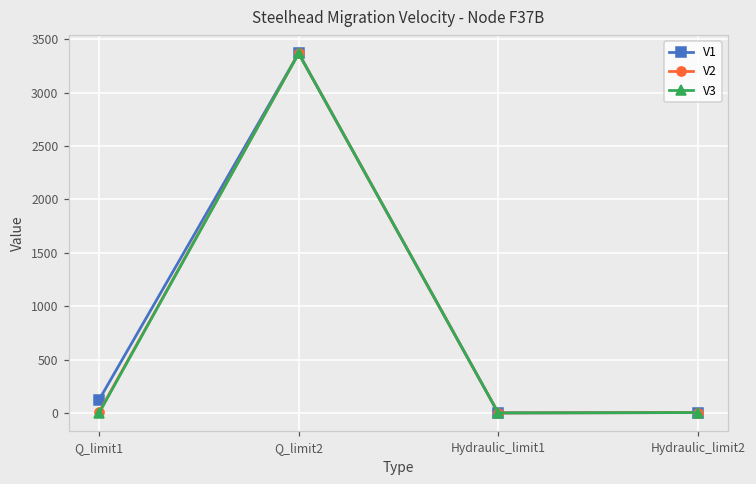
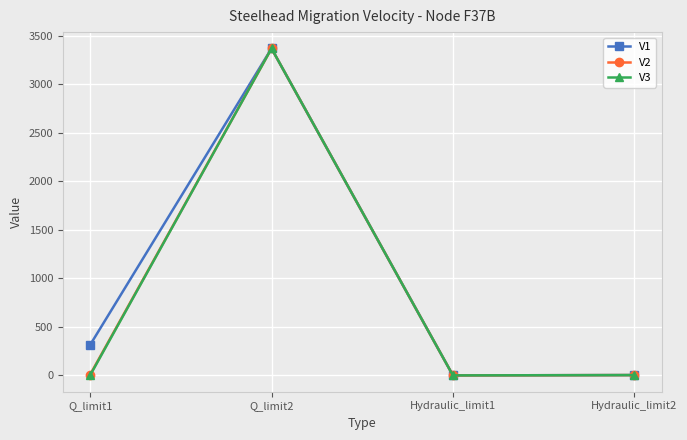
V1, Q_limit1: 100 -> 300
